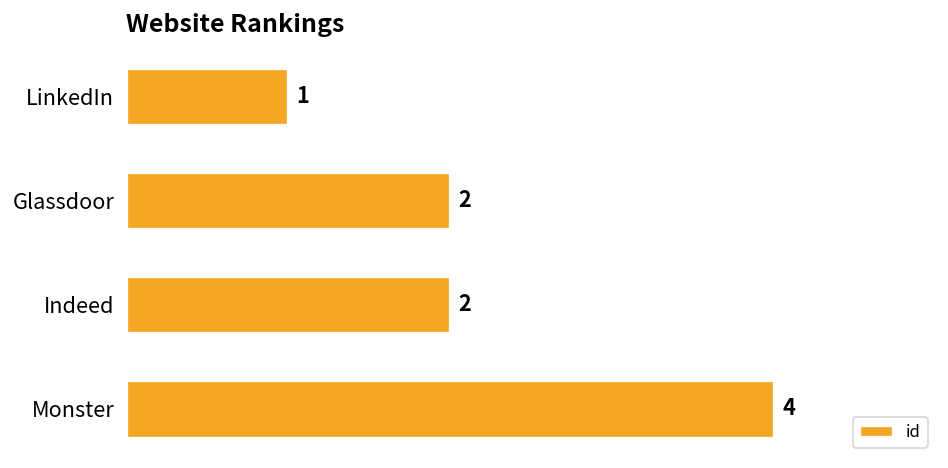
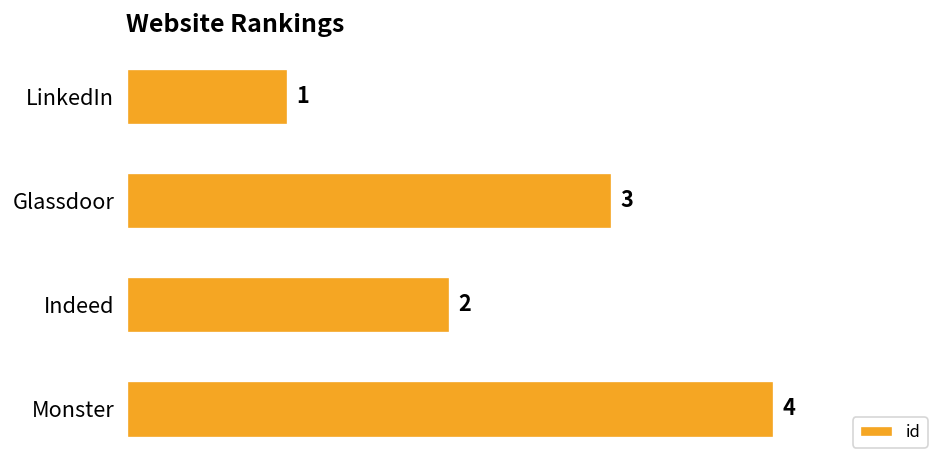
Glassdoor: 2 -> 3
